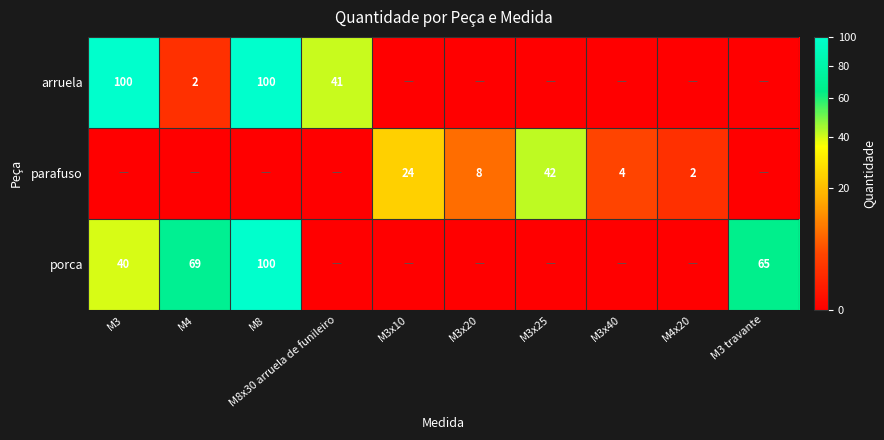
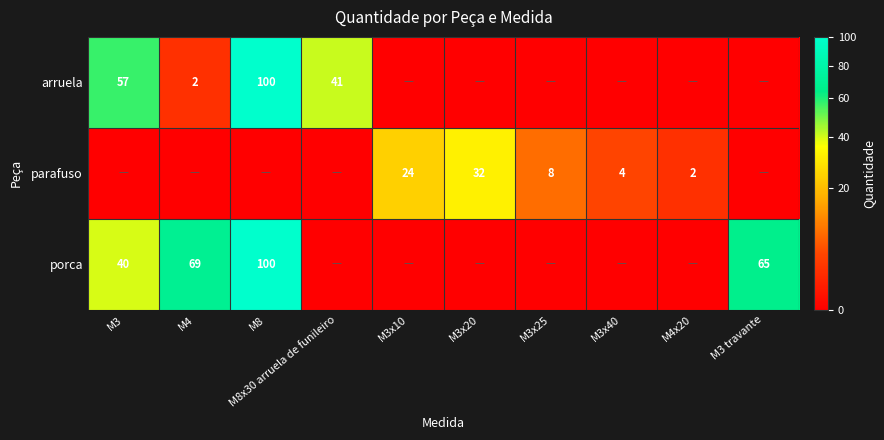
arruela, M3: 100 -> 57
parafuso, M3x20: 8 -> 32
parafuso, M3x25: 42 -> 8
